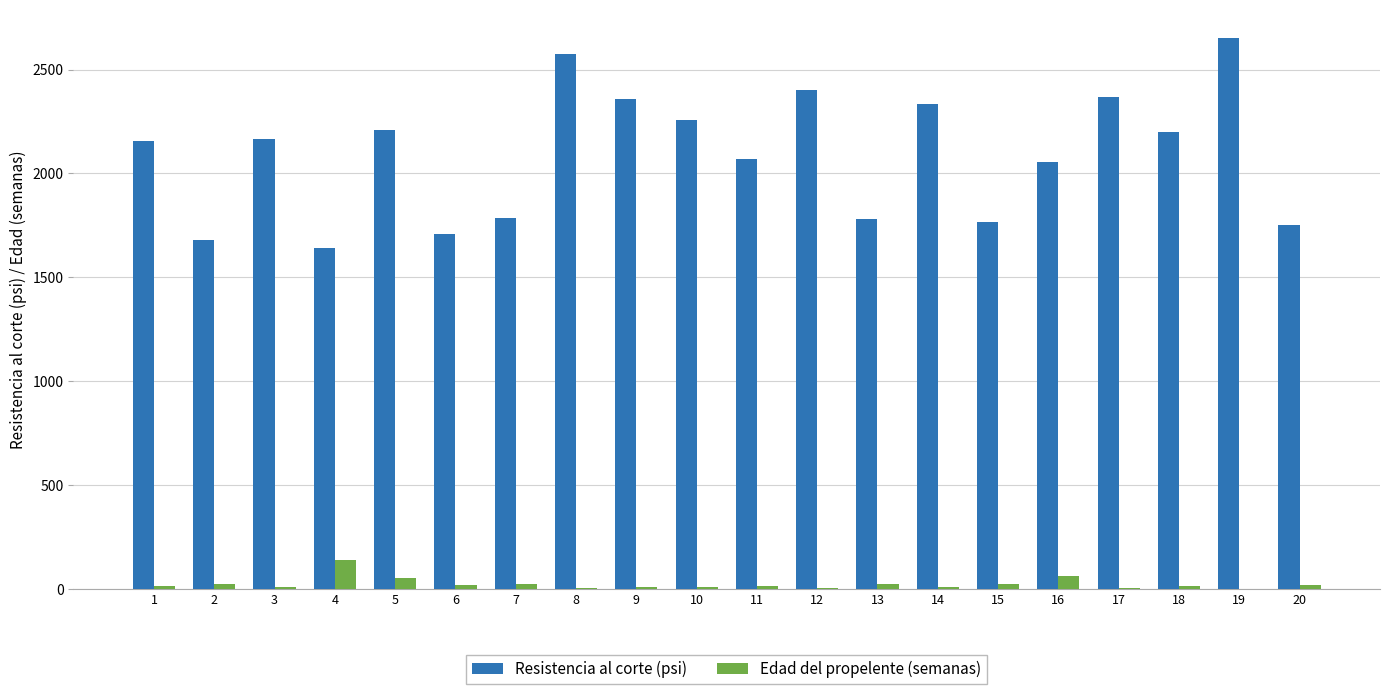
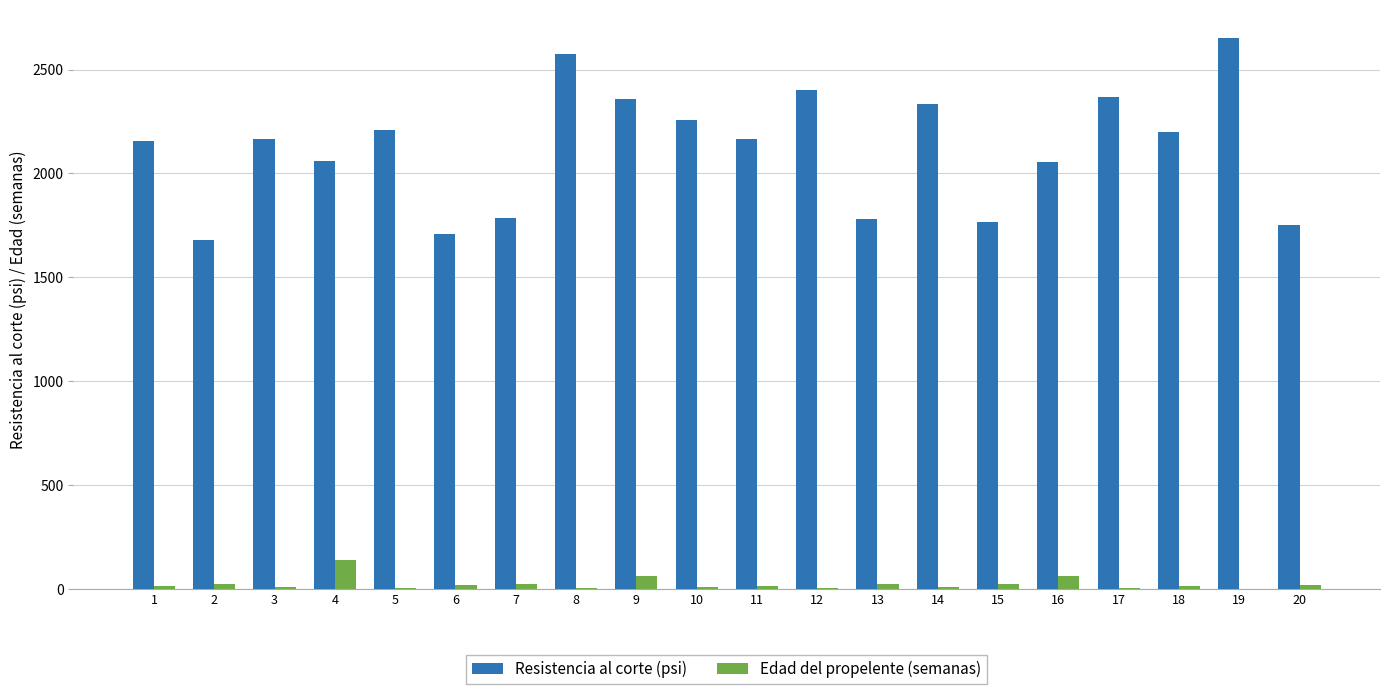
Resistencia al corte (psi), 4: 1640 -> 2060
Edad del propelente (semanas), 5: 50 -> 10
Edad del propelente (semanas), 9: 10 -> 60
Resistencia al corte (psi), 11: 2070 -> 2170
